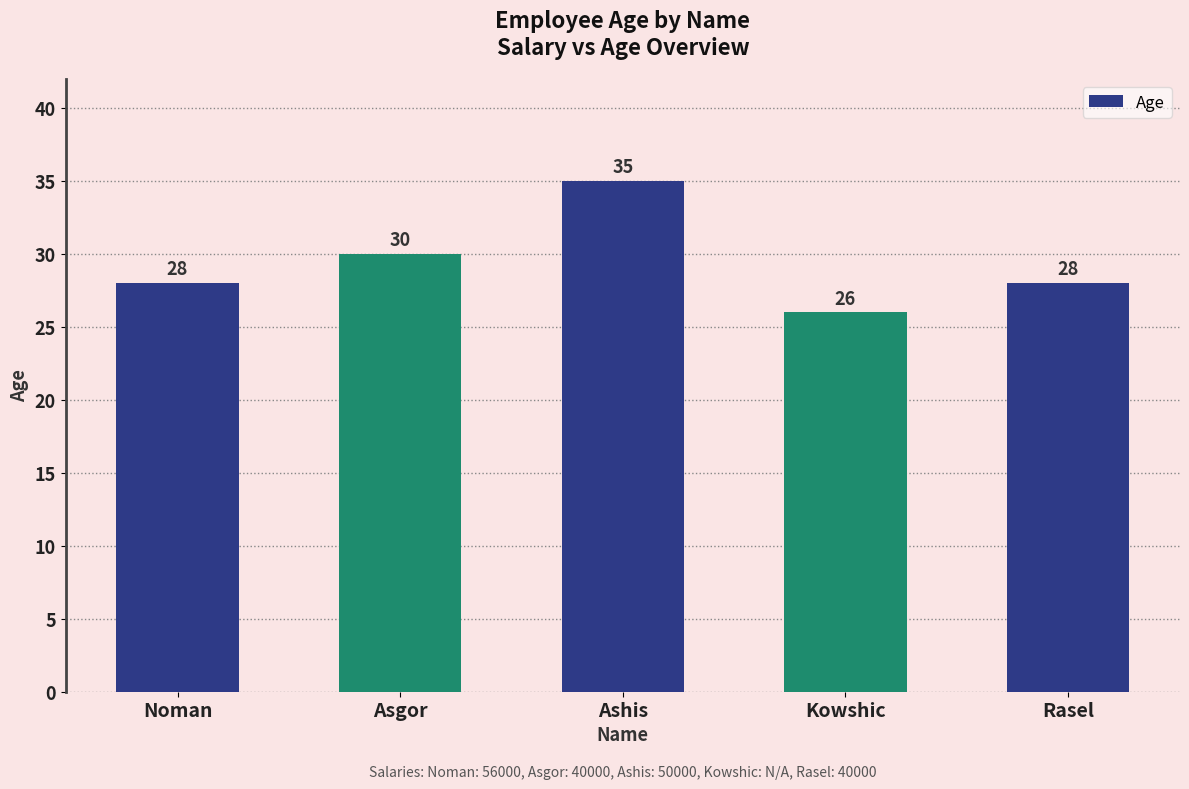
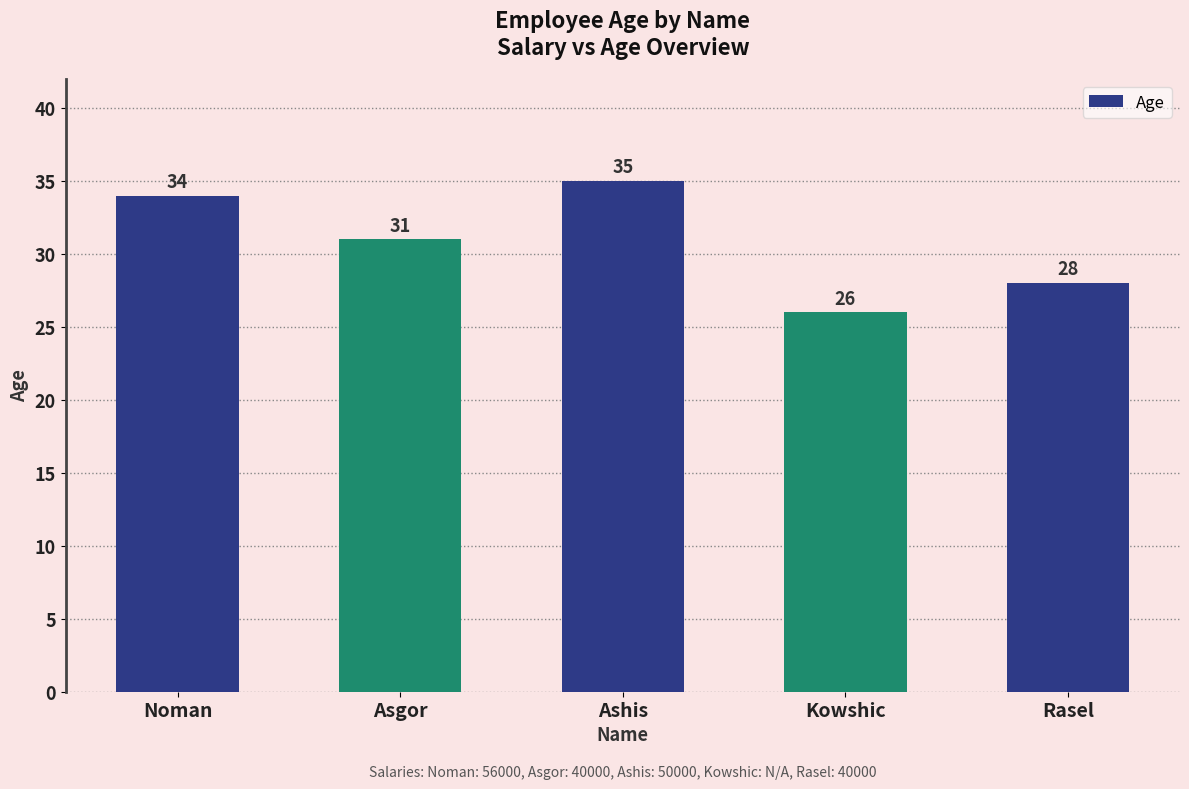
Noman: 28 -> 34
Asgor: 30 -> 31
